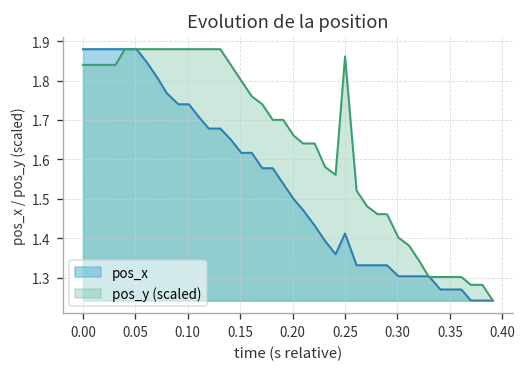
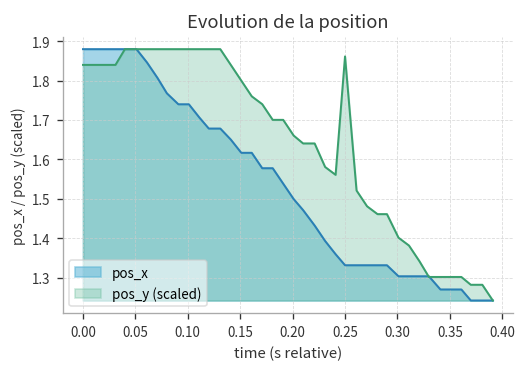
pos_x, 0.25: 1.41 -> 1.33
